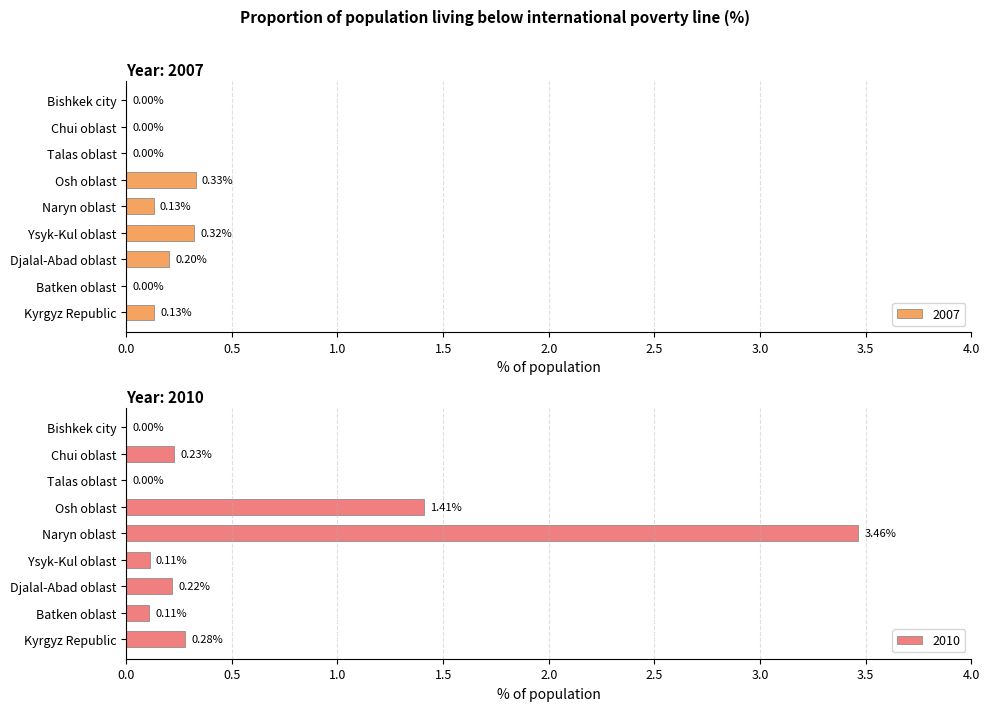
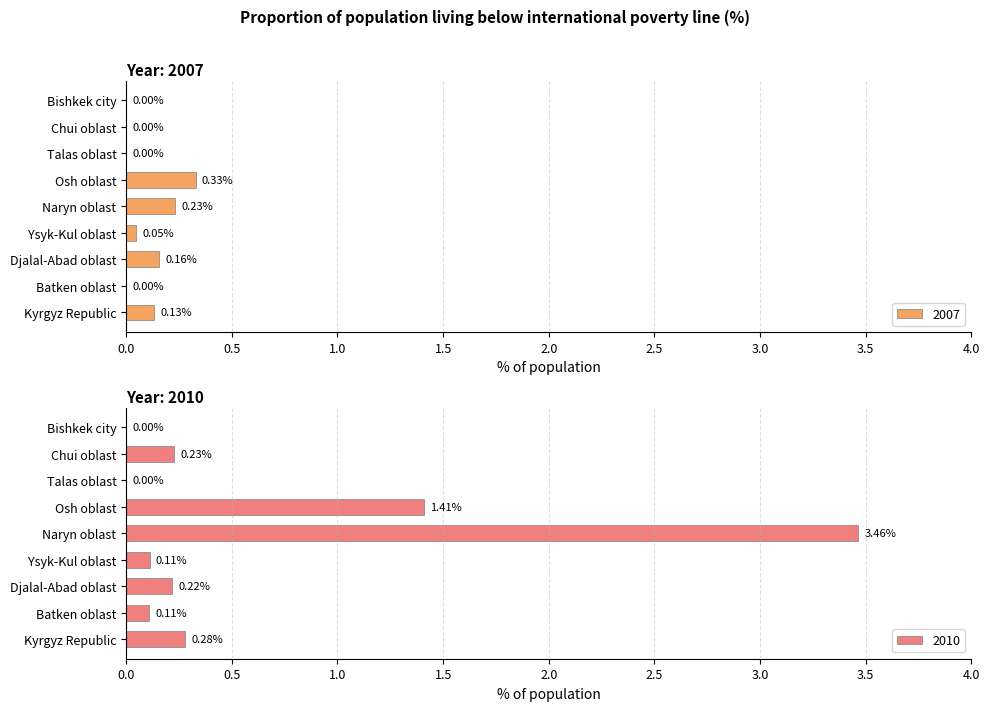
Year: 2007, Naryn oblast: 0.13% -> 0.23%
Year: 2007, Ysyk-Kul oblast: 0.32% -> 0.05%
Year: 2007, Djalal-Abad oblast: 0.20% -> 0.16%
